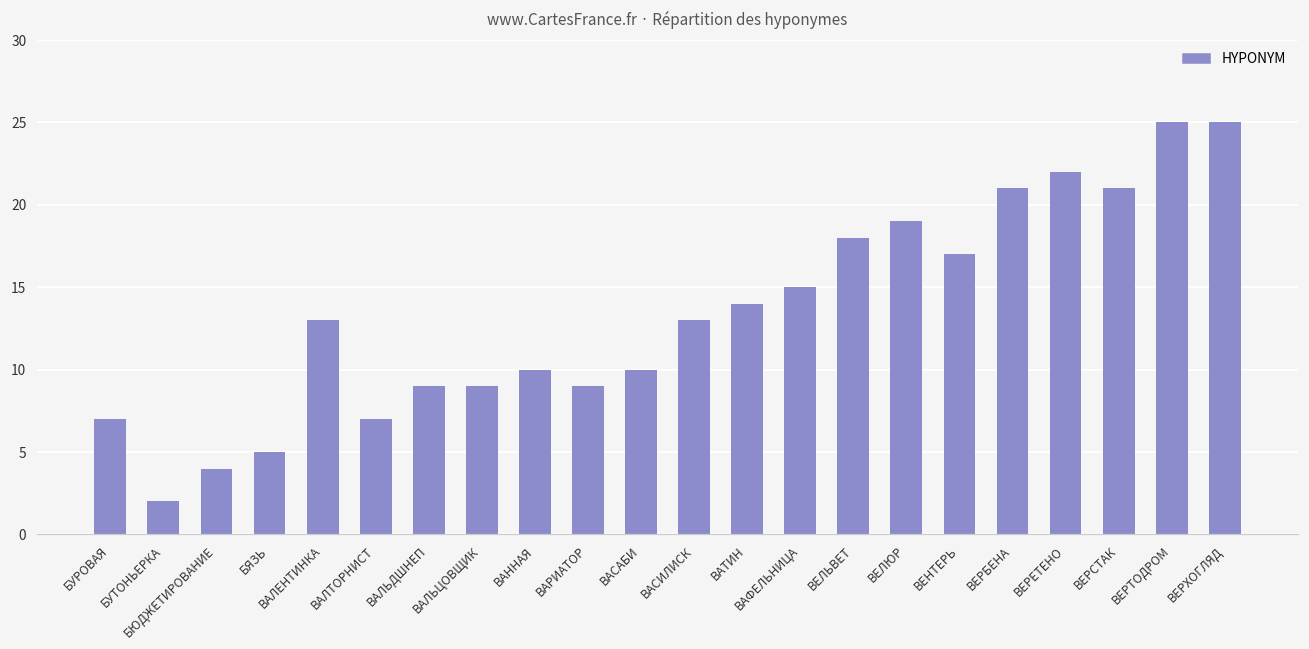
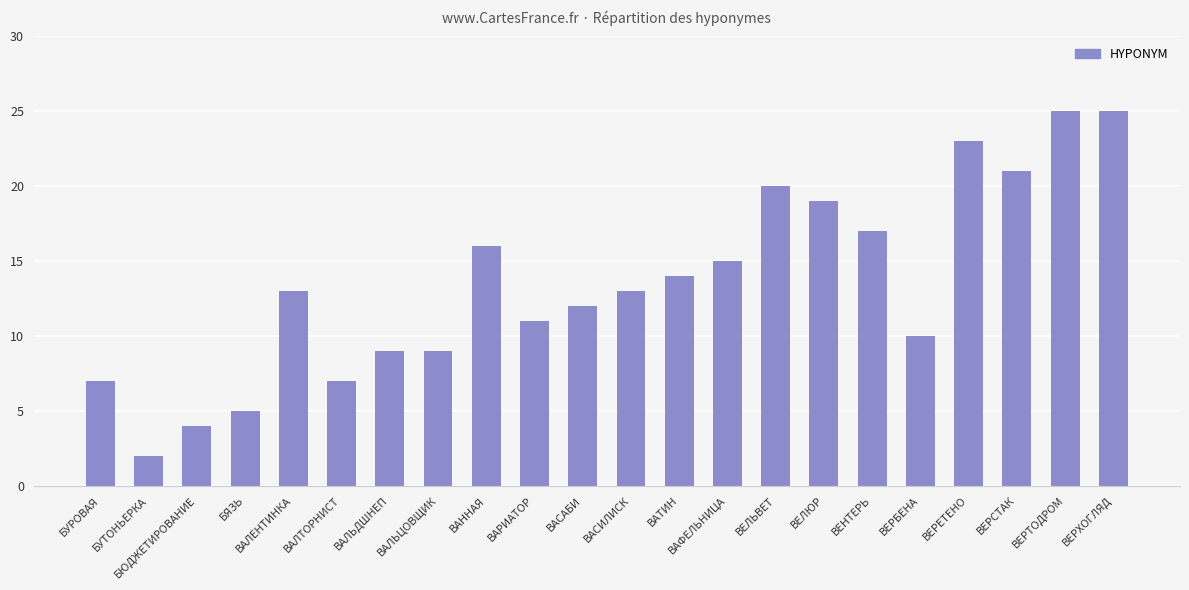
ВАННАЯ: 10 -> 16
ВАРИАТОР: 9 -> 11
ВАСАБИ: 10 -> 12
ВЕЛЬВЕТ: 18 -> 20
ВЕРБЕНА: 21 -> 10
ВЕРЕТЕНО: 22 -> 23
